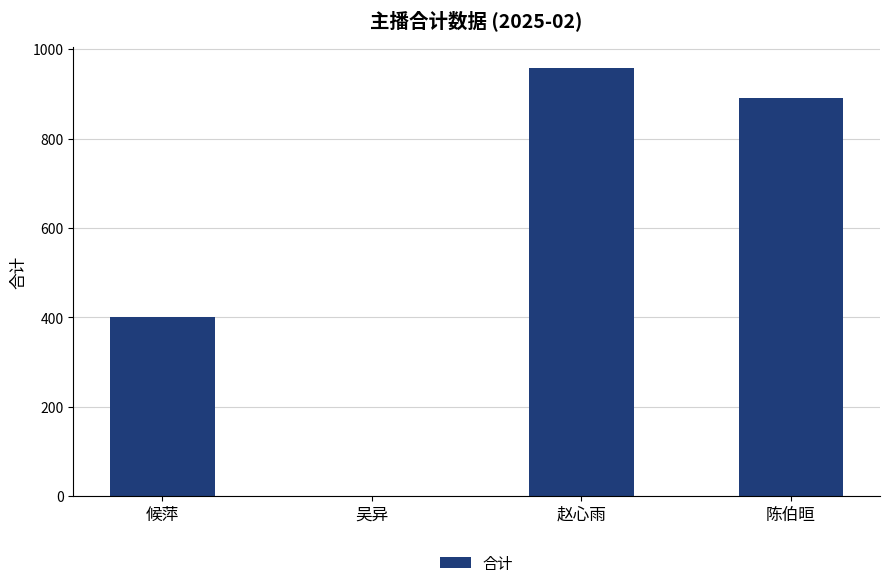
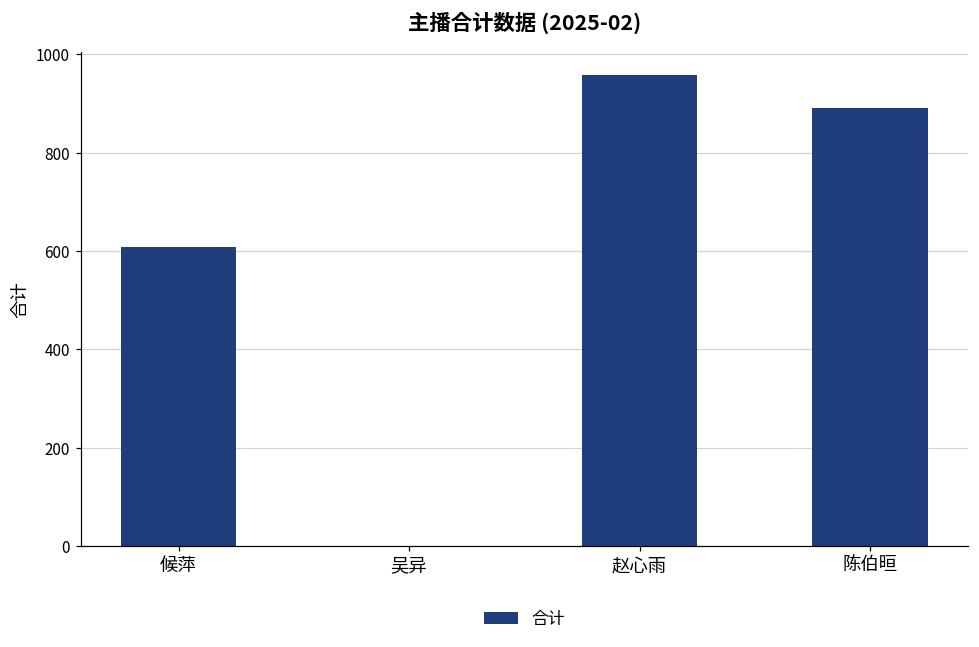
候萍: 400 -> 610
